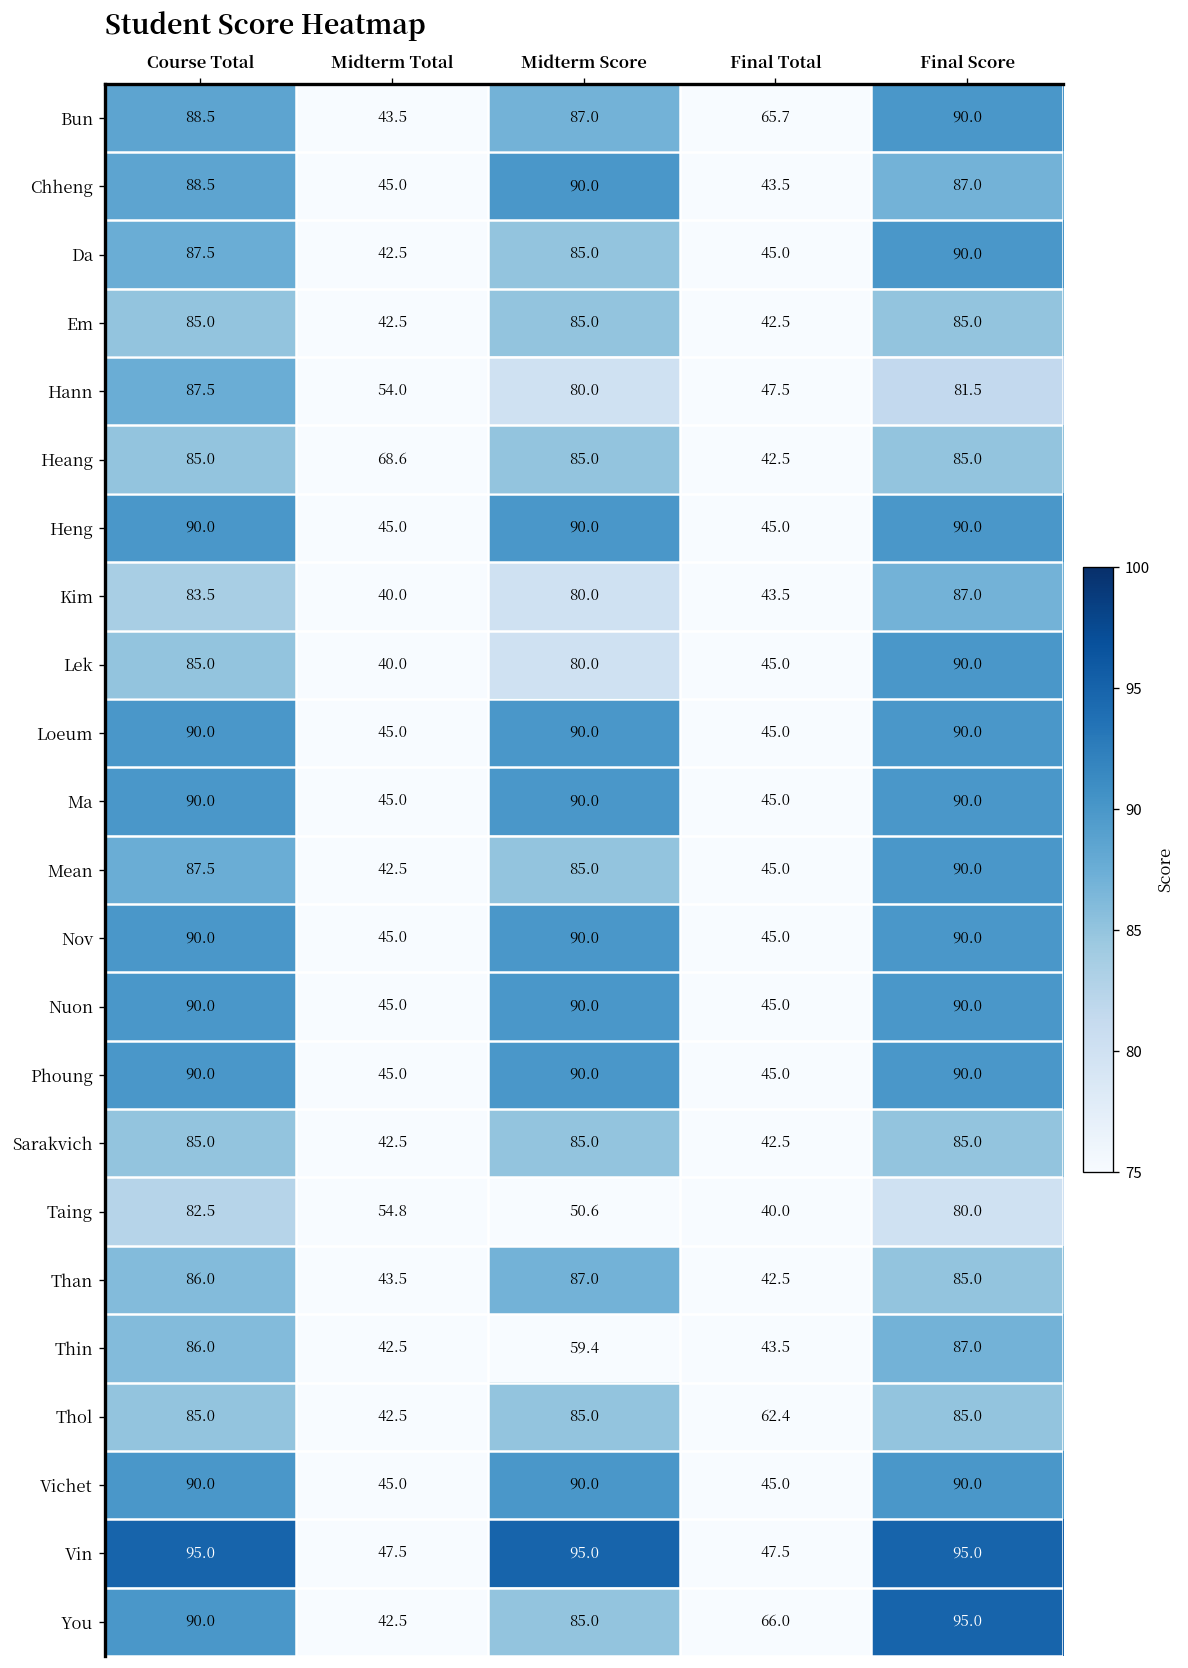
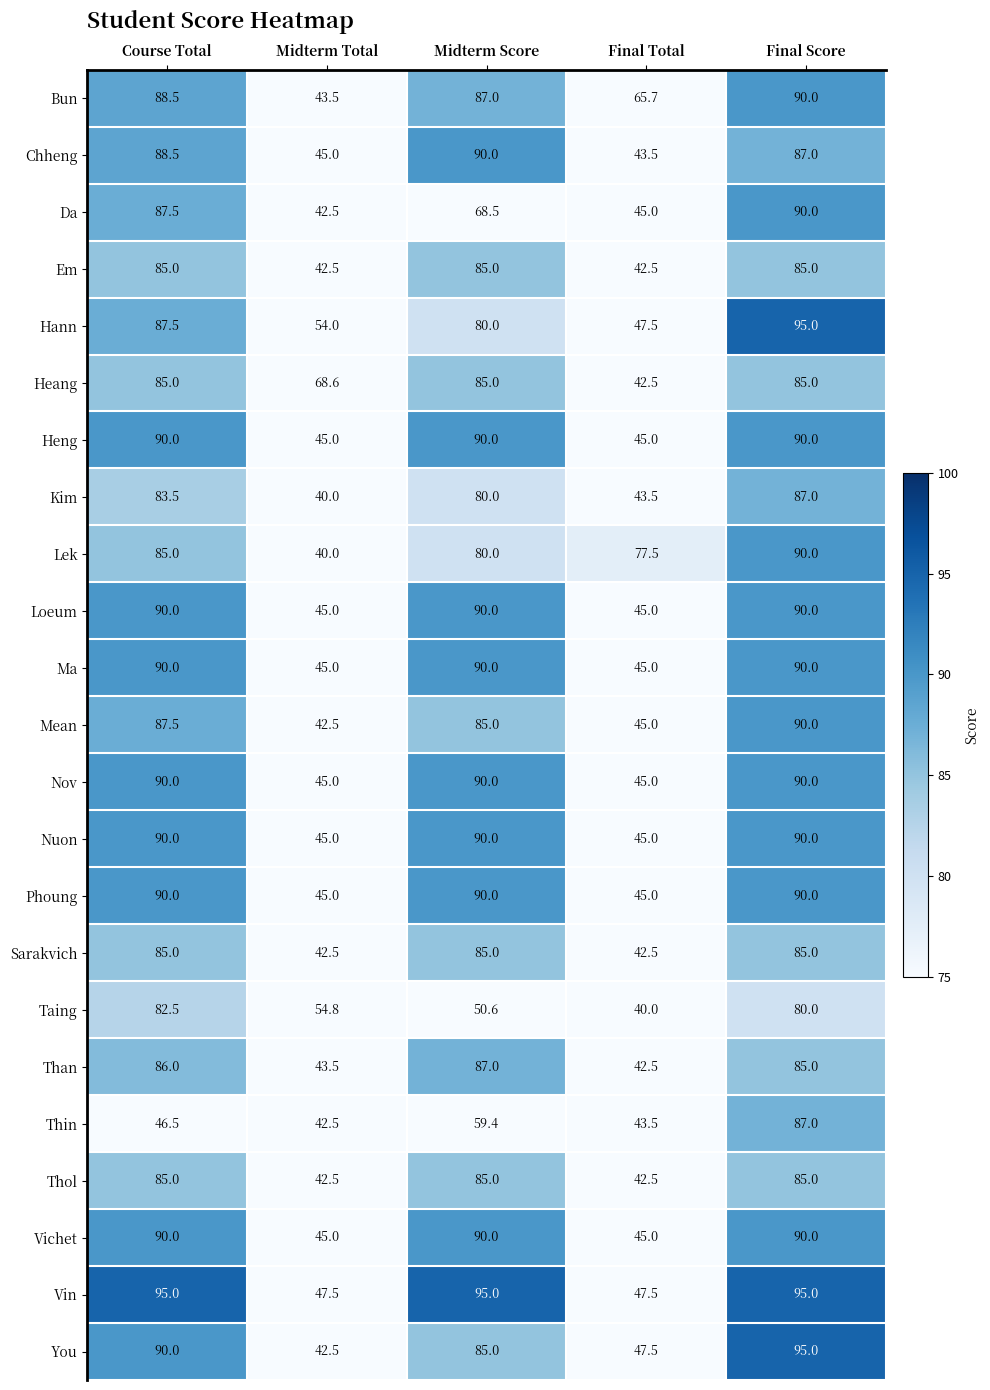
Da, Midterm Score: 85.0 -> 68.5
Hann, Final Score: 81.5 -> 95.0
Lek, Final Total: 45.0 -> 77.5
Thin, Course Total: 86.0 -> 46.5
Thol, Final Total: 62.4 -> 42.5
You, Final Total: 66.0 -> 47.5
